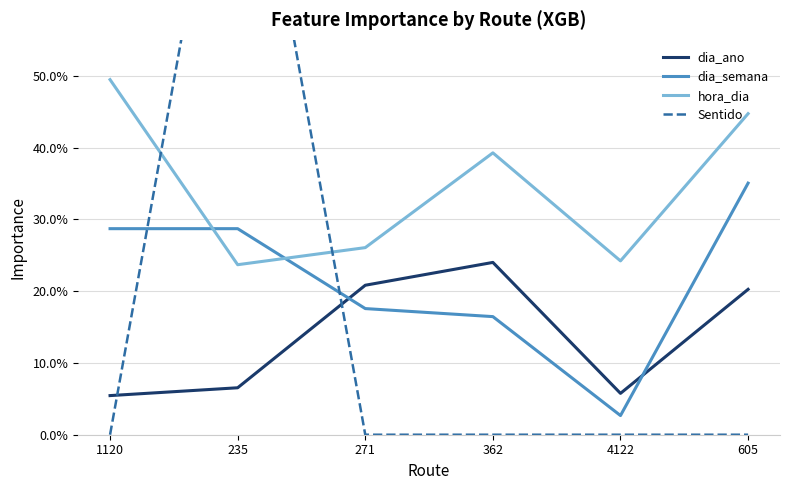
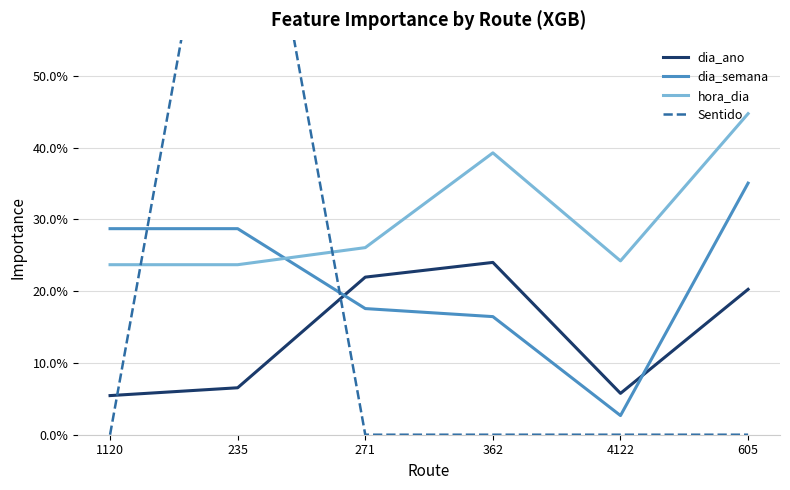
hora_dia, 1120: 49% -> 24%
dia_ano, 271: 21% -> 22%
